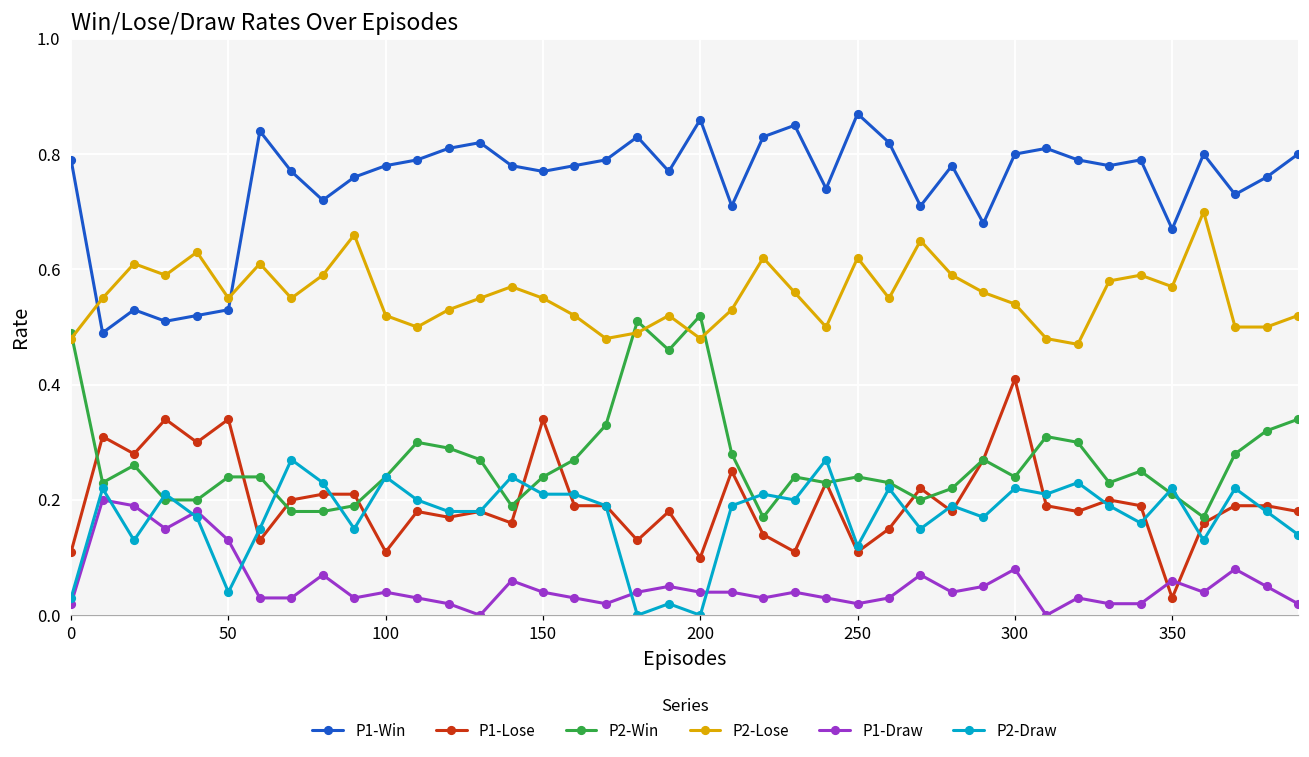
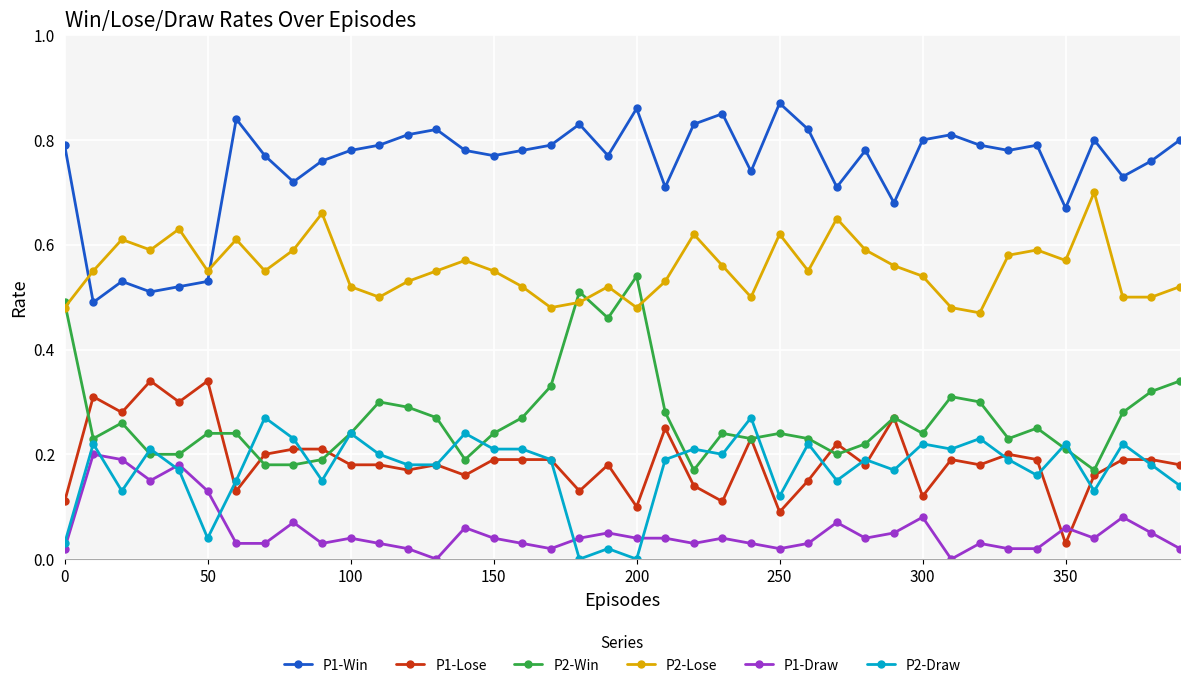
P1-Lose, 100: 0.11 -> 0.18
P1-Lose, 150: 0.34 -> 0.19
P2-Win, 200: 0.52 -> 0.54
P1-Lose, 250: 0.11 -> 0.09
P1-Lose, 300: 0.41 -> 0.12
